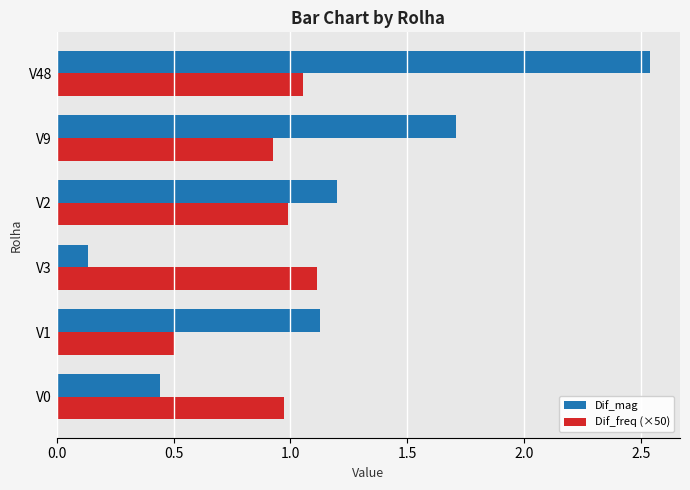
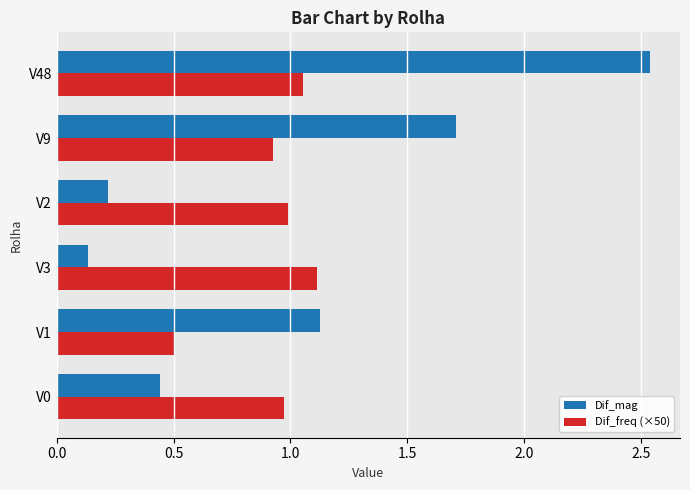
Dif_mag, V2: 1.20 -> 0.22
